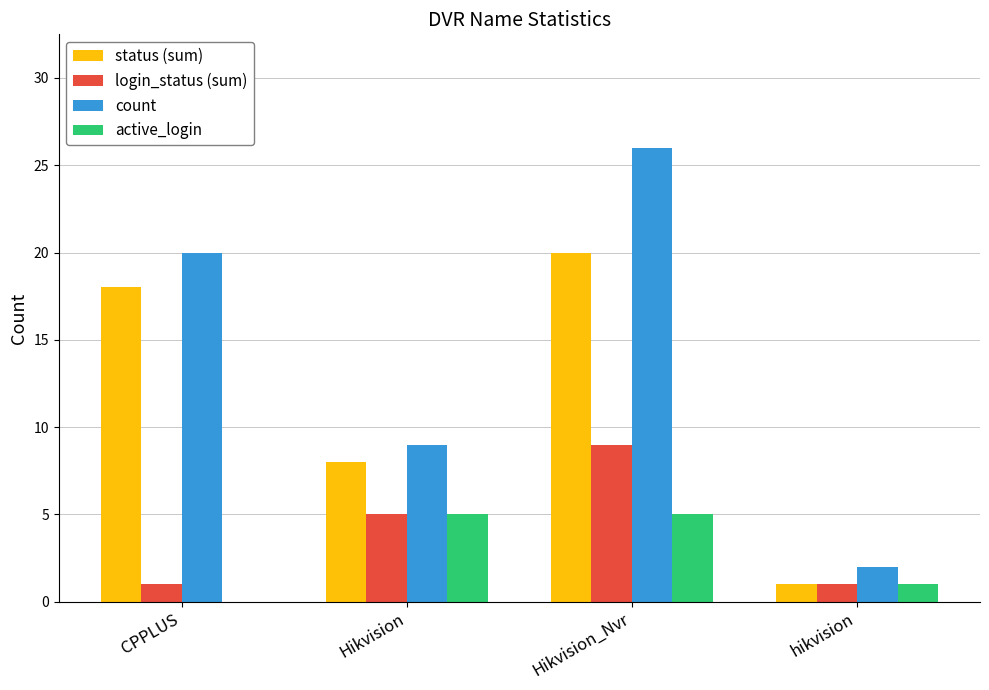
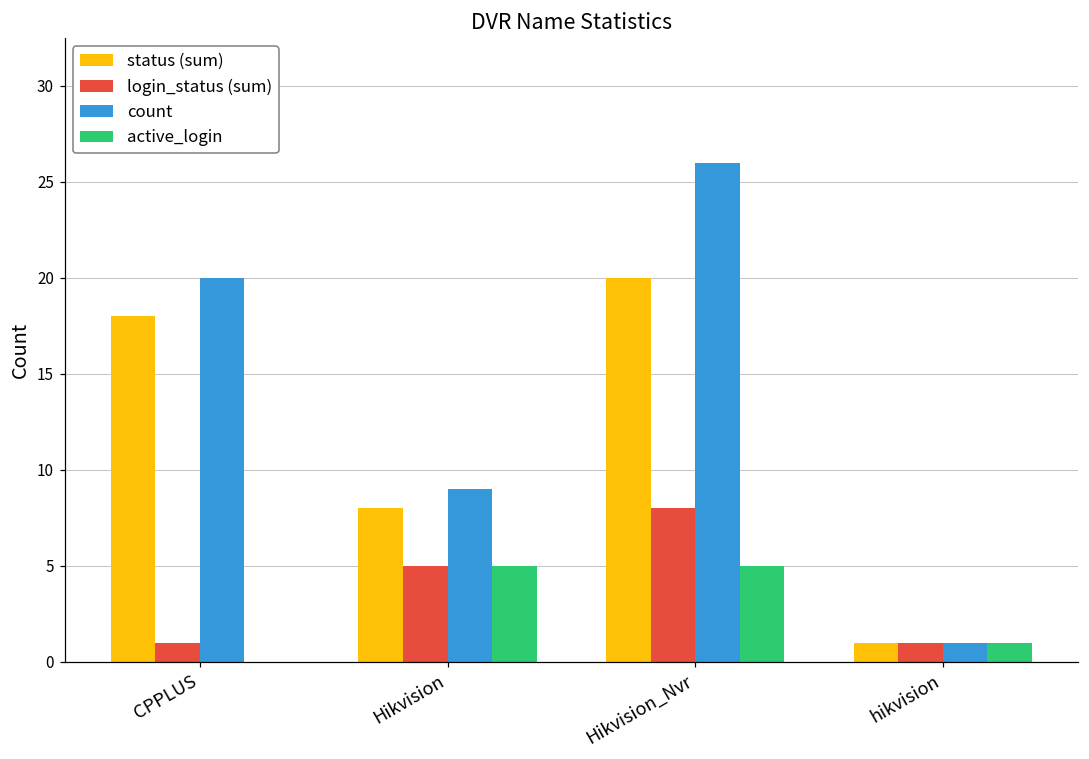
login_status (sum), Hikvision_Nvr: 9 -> 8
count, hikvision: 2 -> 1
